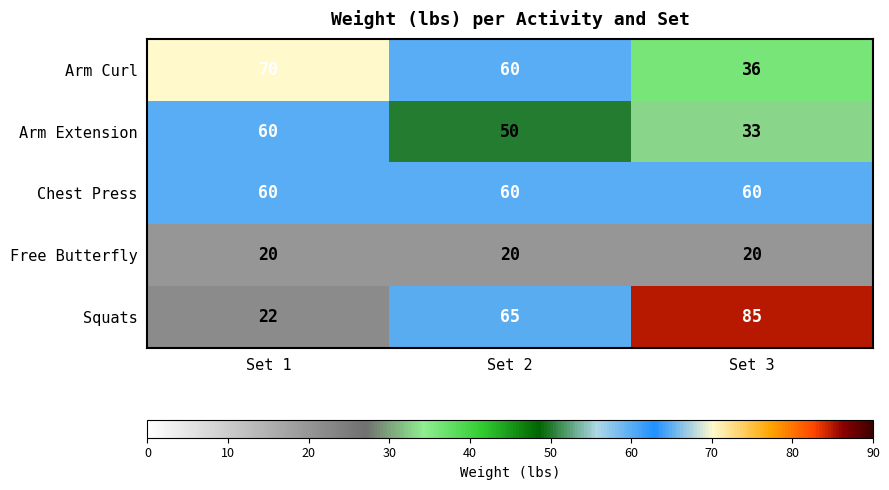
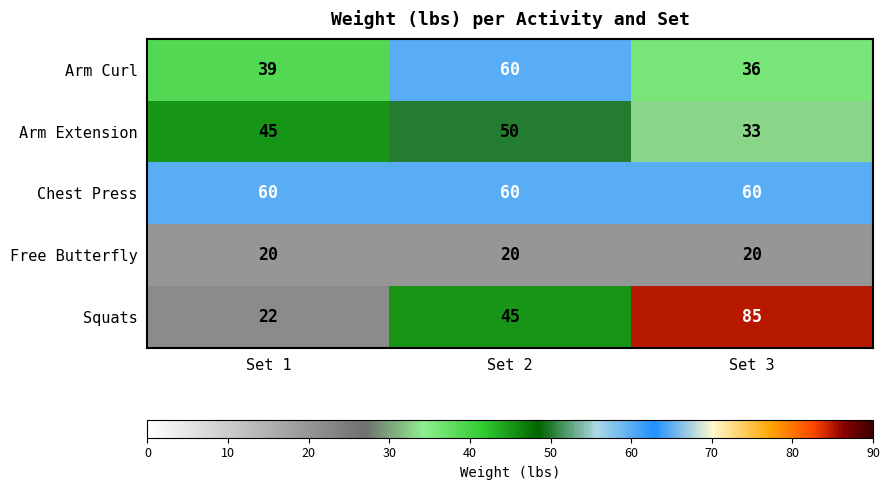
Arm Curl, Set 1: 70 -> 39
Arm Extension, Set 1: 60 -> 45
Squats, Set 2: 65 -> 45
